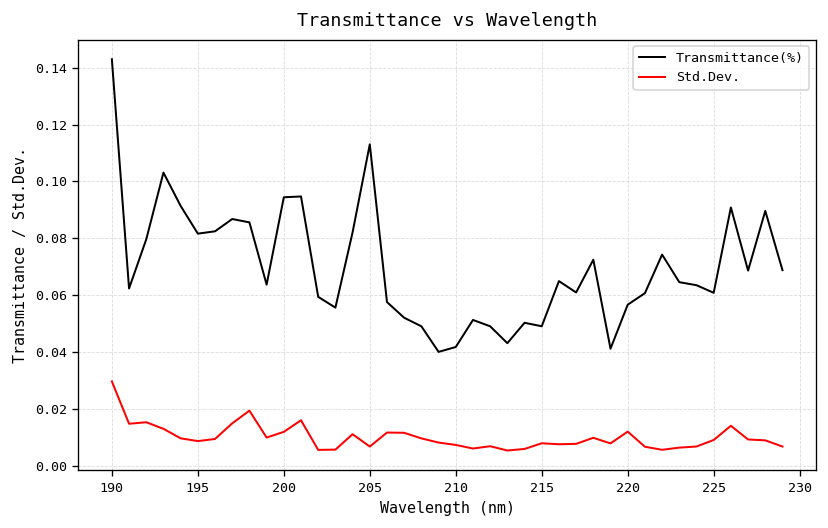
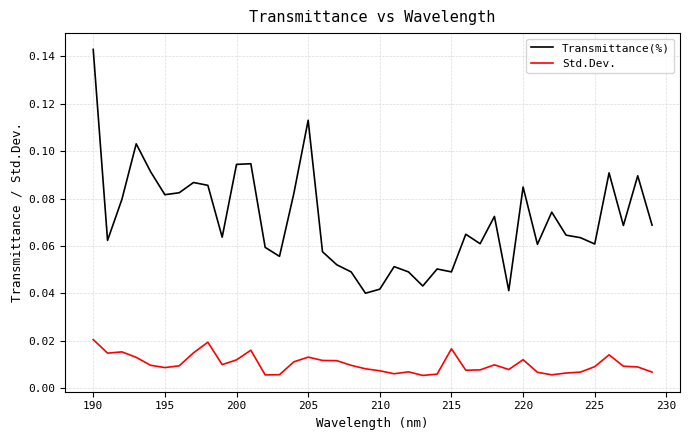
Std.Dev., 190: 0.030 -> 0.020
Std.Dev., 205: 0.007 -> 0.013
Std.Dev., 215: 0.008 -> 0.017
Transmittance(%), 220: 0.057 -> 0.085
